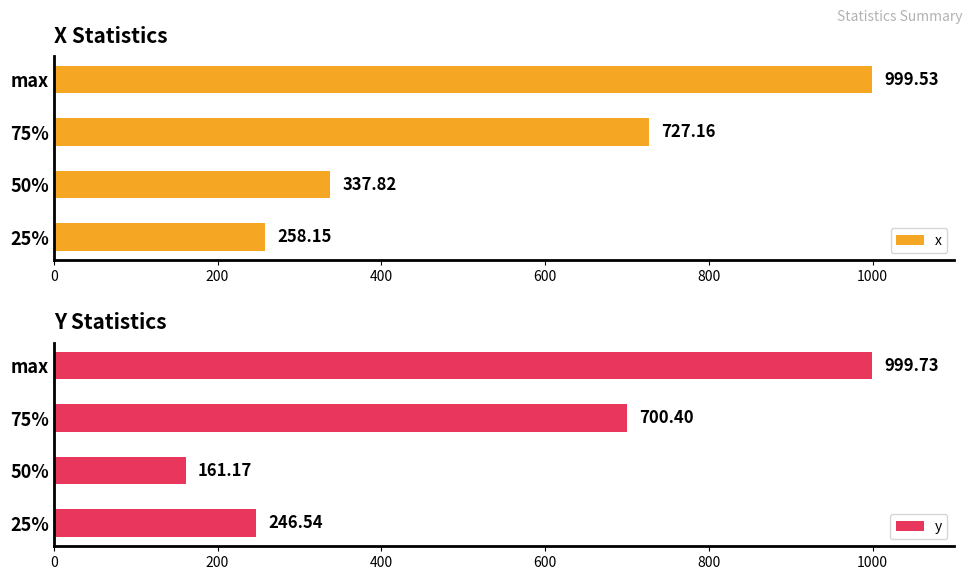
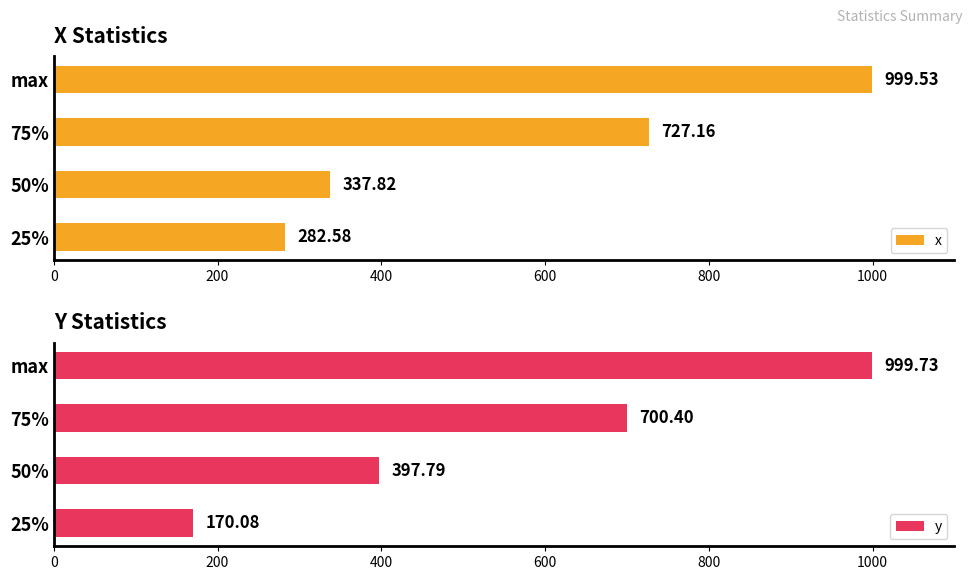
X Statistics, 25%: 258.15 -> 282.58
Y Statistics, 50%: 161.17 -> 397.79
Y Statistics, 25%: 246.54 -> 170.08
